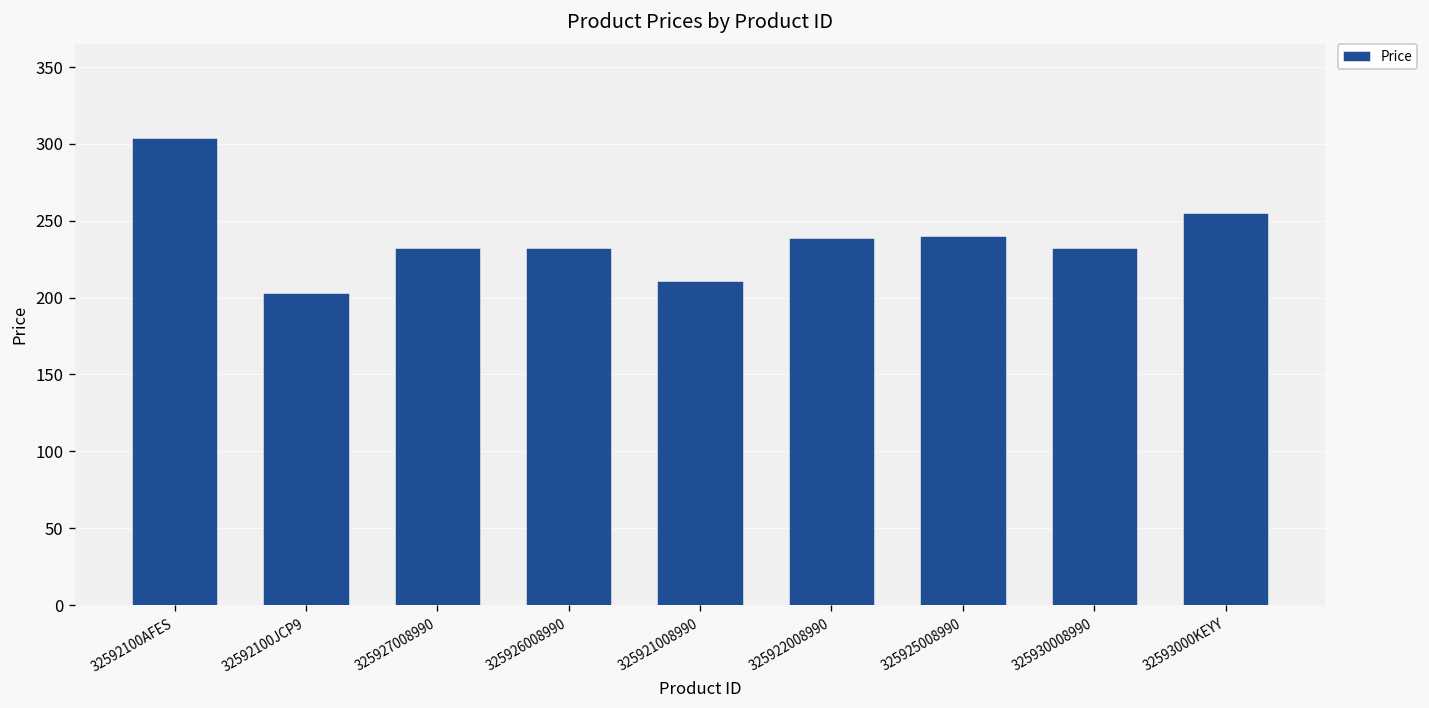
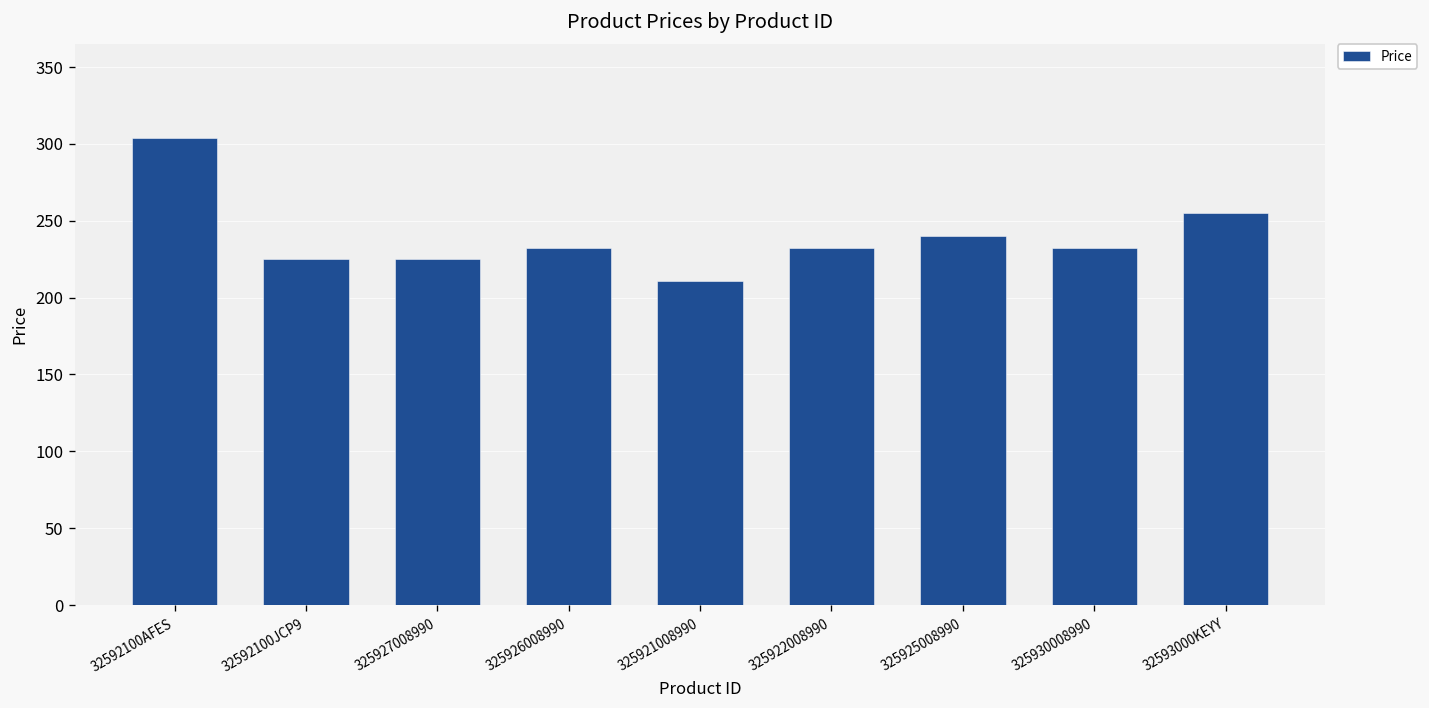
32592100JCP9: 203 -> 225
325927008990: 232 -> 225
325922008990: 239 -> 232
